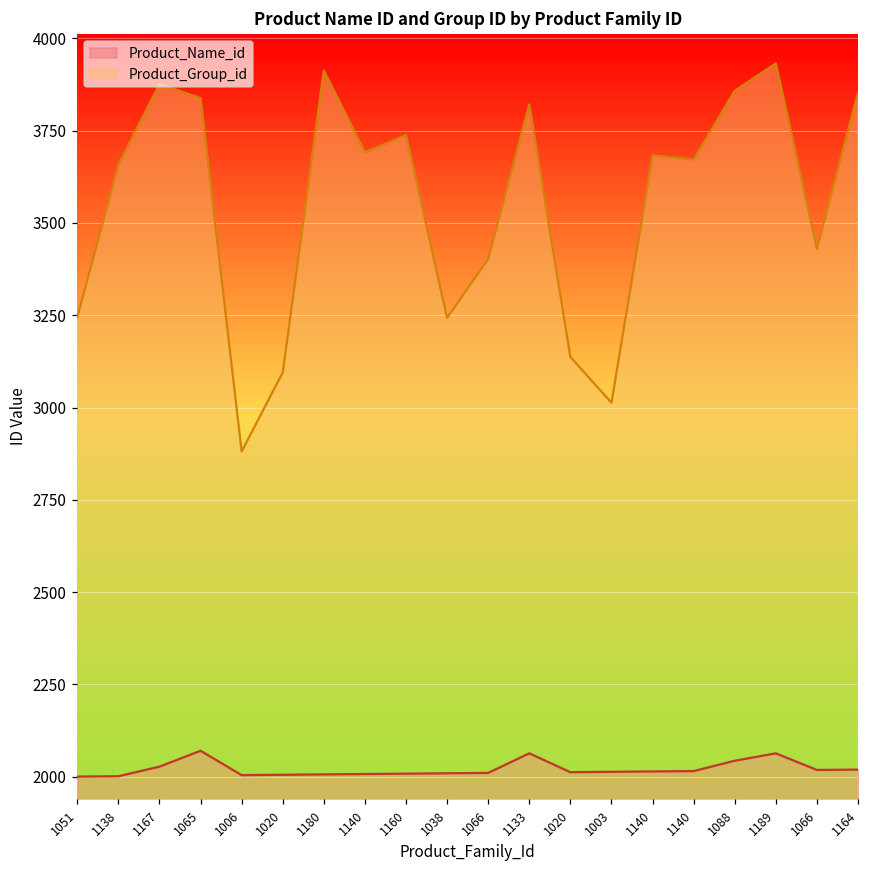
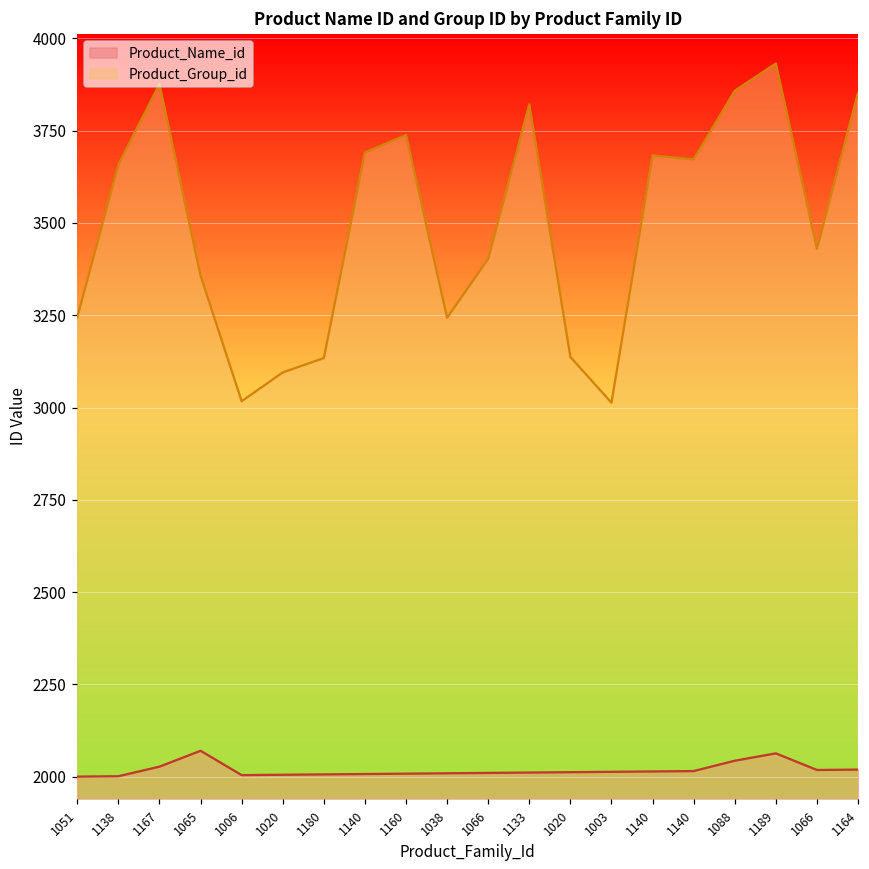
Product_Group_id, 1065: 3840 -> 3360
Product_Group_id, 1006: 2880 -> 3020
Product_Group_id, 1180: 3910 -> 3130
Product_Name_id, 1133: 2060 -> 2010
